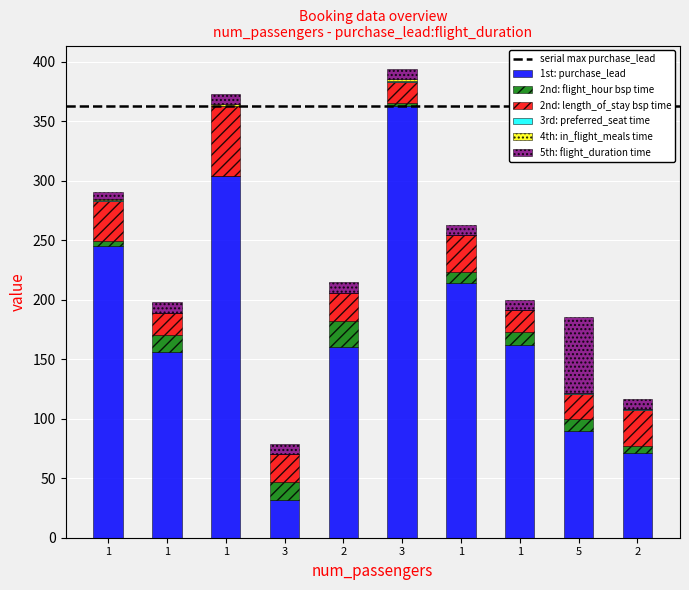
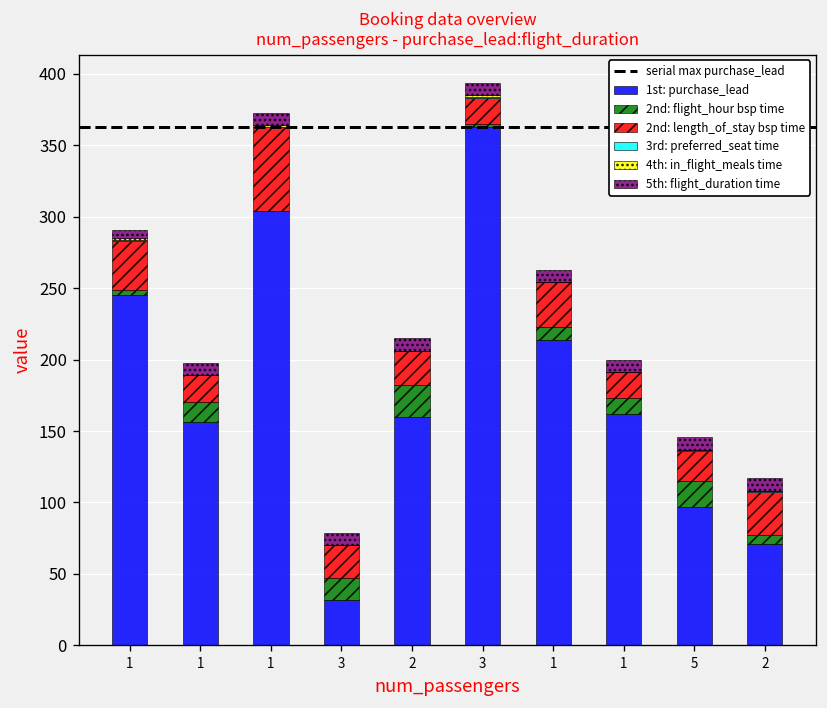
1st: purchase_lead, 5: 90 -> 97
2nd: flight_hour bsp time, 5: 10 -> 18
5th: flight_duration time, 5: 63 -> 9
